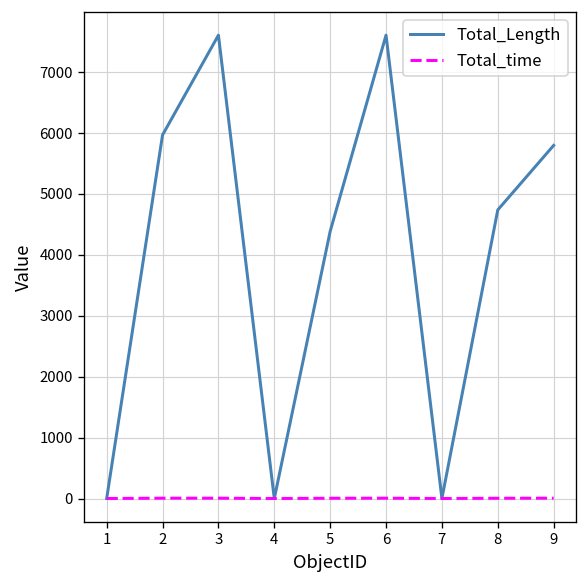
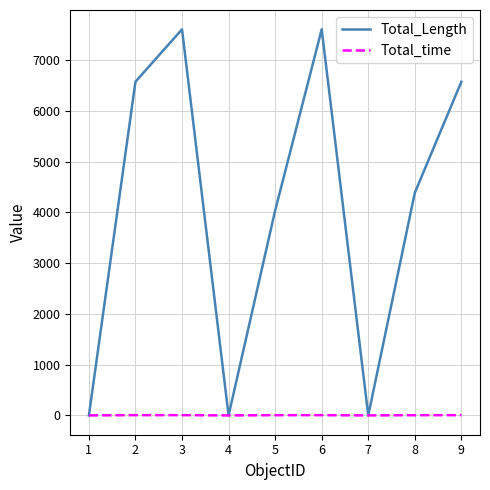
Total_Length, 2: 6000 -> 6600
Total_Length, 5: 4400 -> 4000
Total_Length, 8: 4700 -> 4400
Total_Length, 9: 5800 -> 6600
